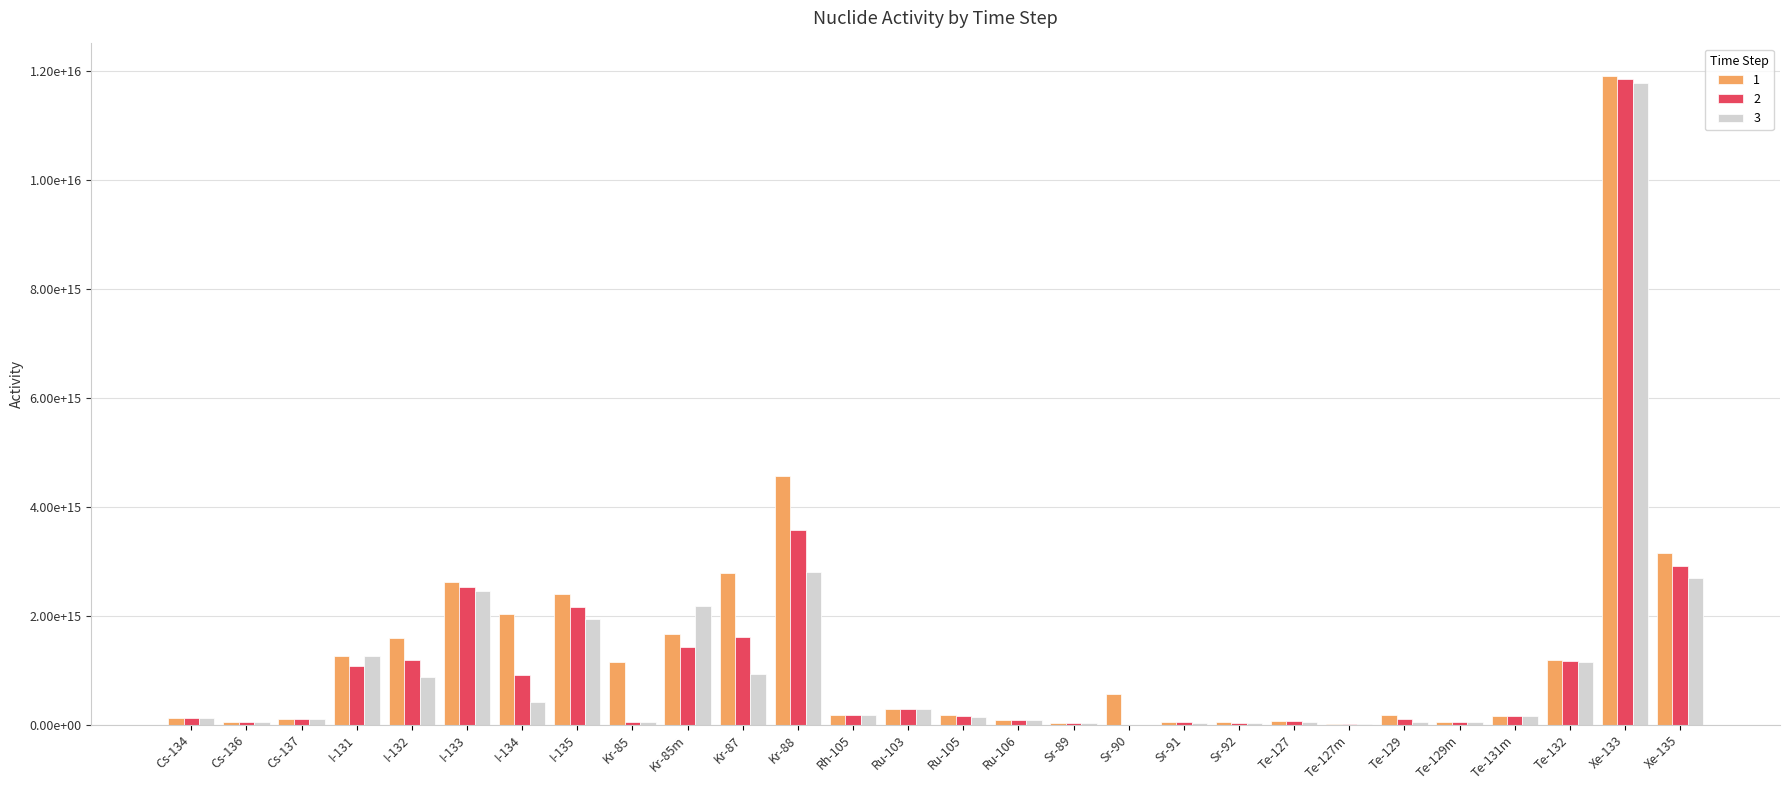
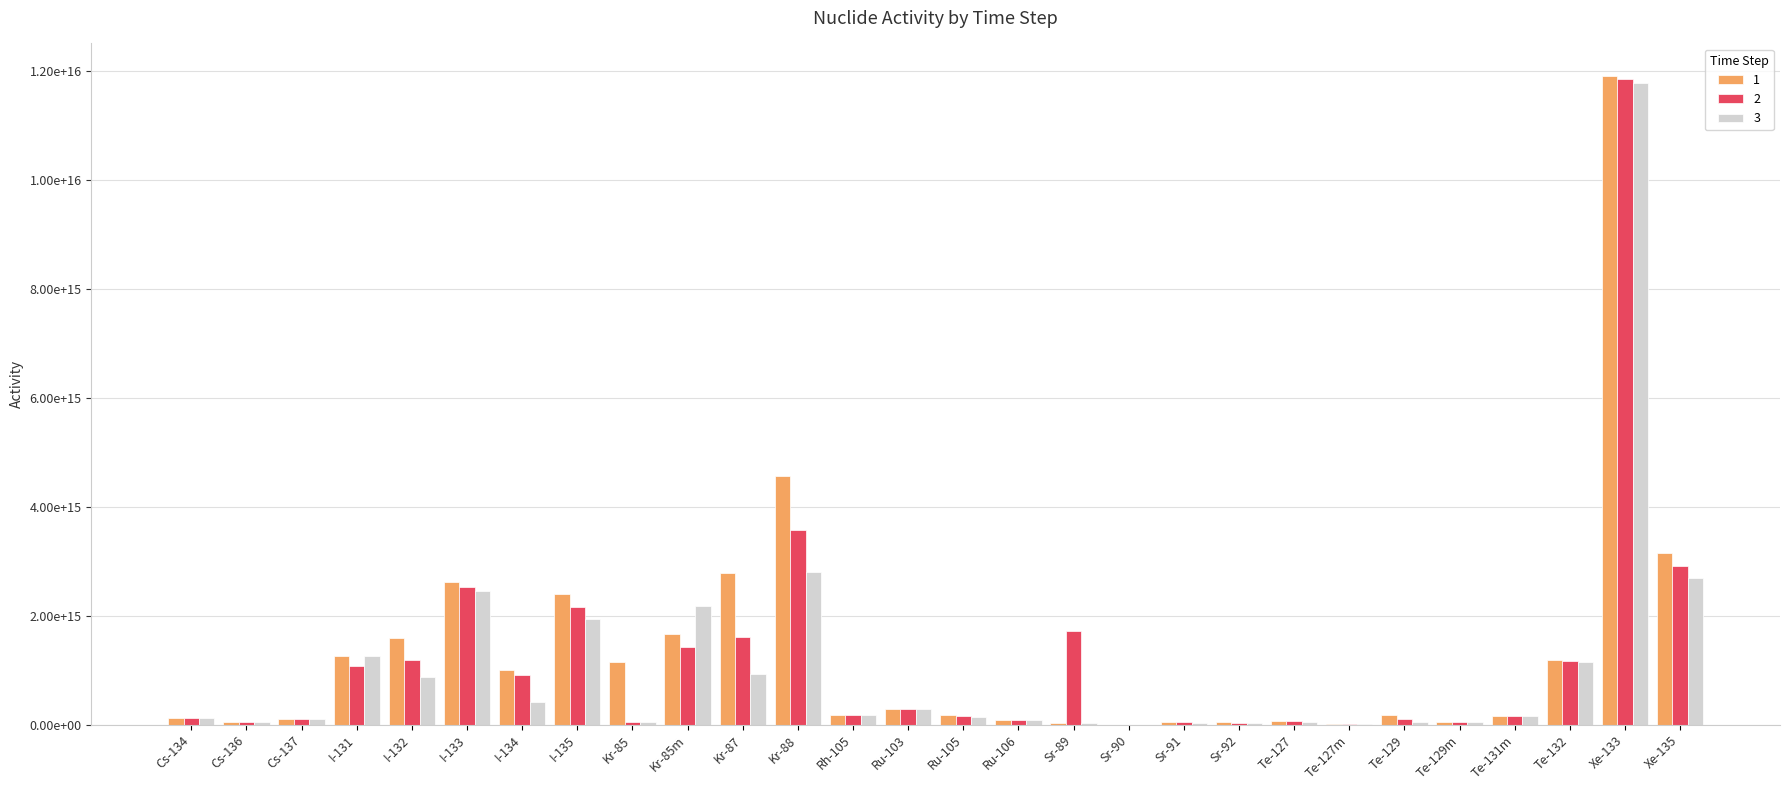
1, I-134: 2000000000000000 -> 1000000000000000
2, Sr-89: 0 -> 1700000000000000
1, Sr-90: 600000000000000 -> 0
